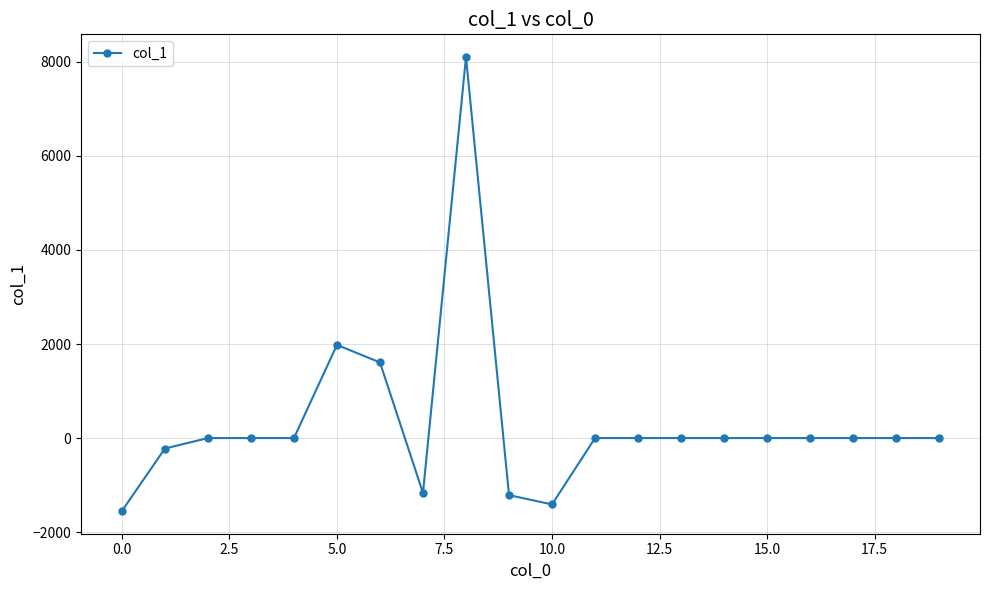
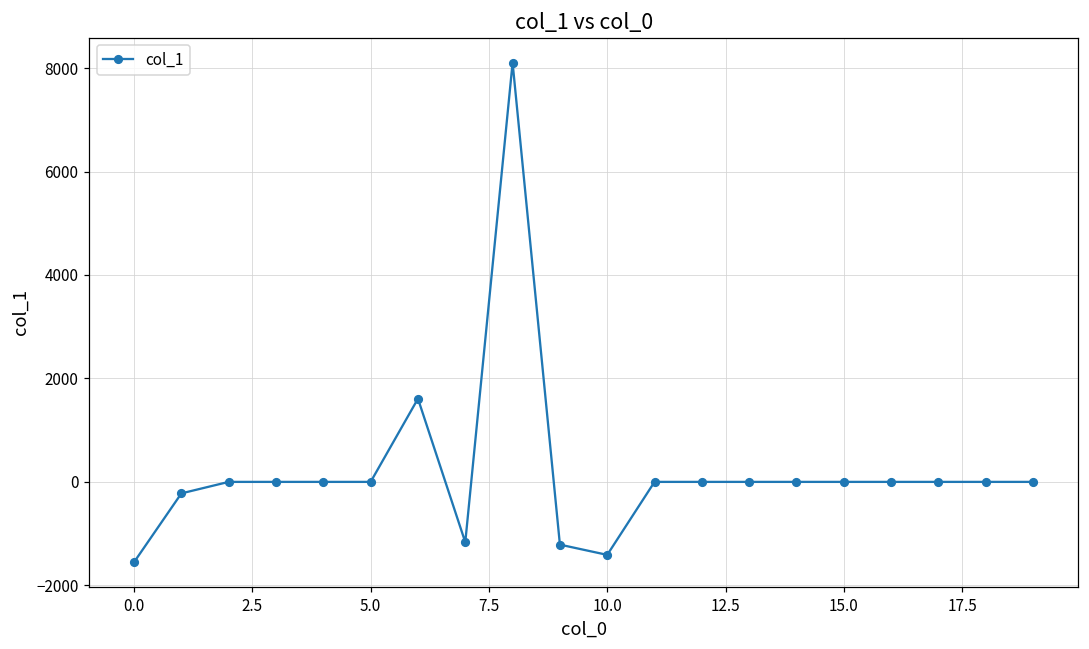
5.0: 2000 -> 0
